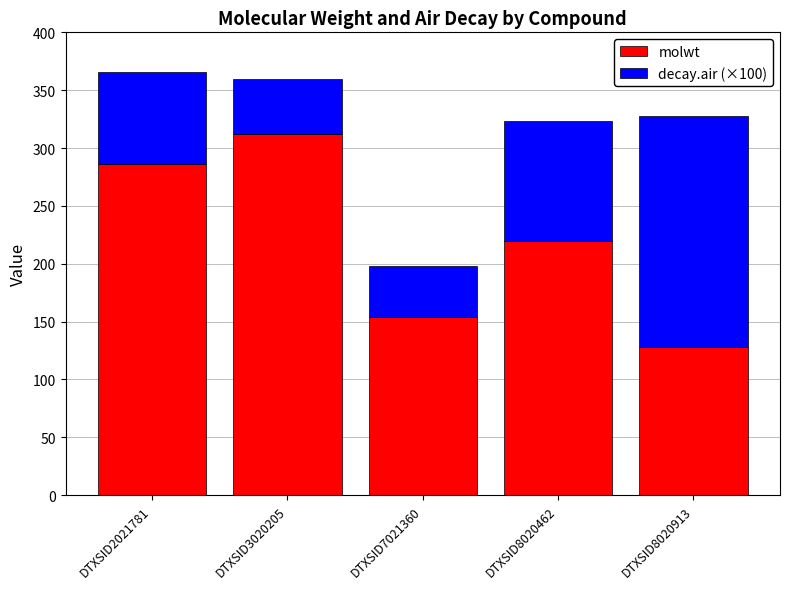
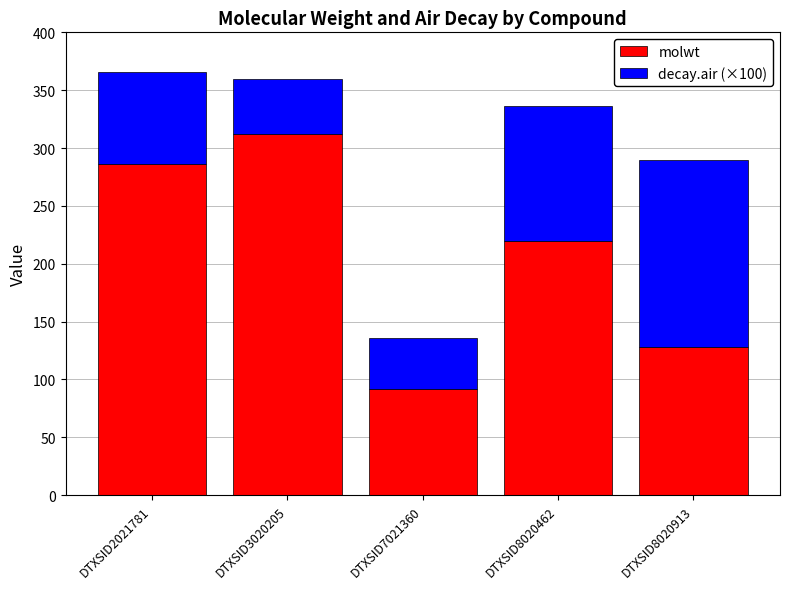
molwt, DTXSID7021360: 154 -> 92
decay.air (×100), DTXSID8020462: 104 -> 117
decay.air (×100), DTXSID8020913: 199 -> 161
